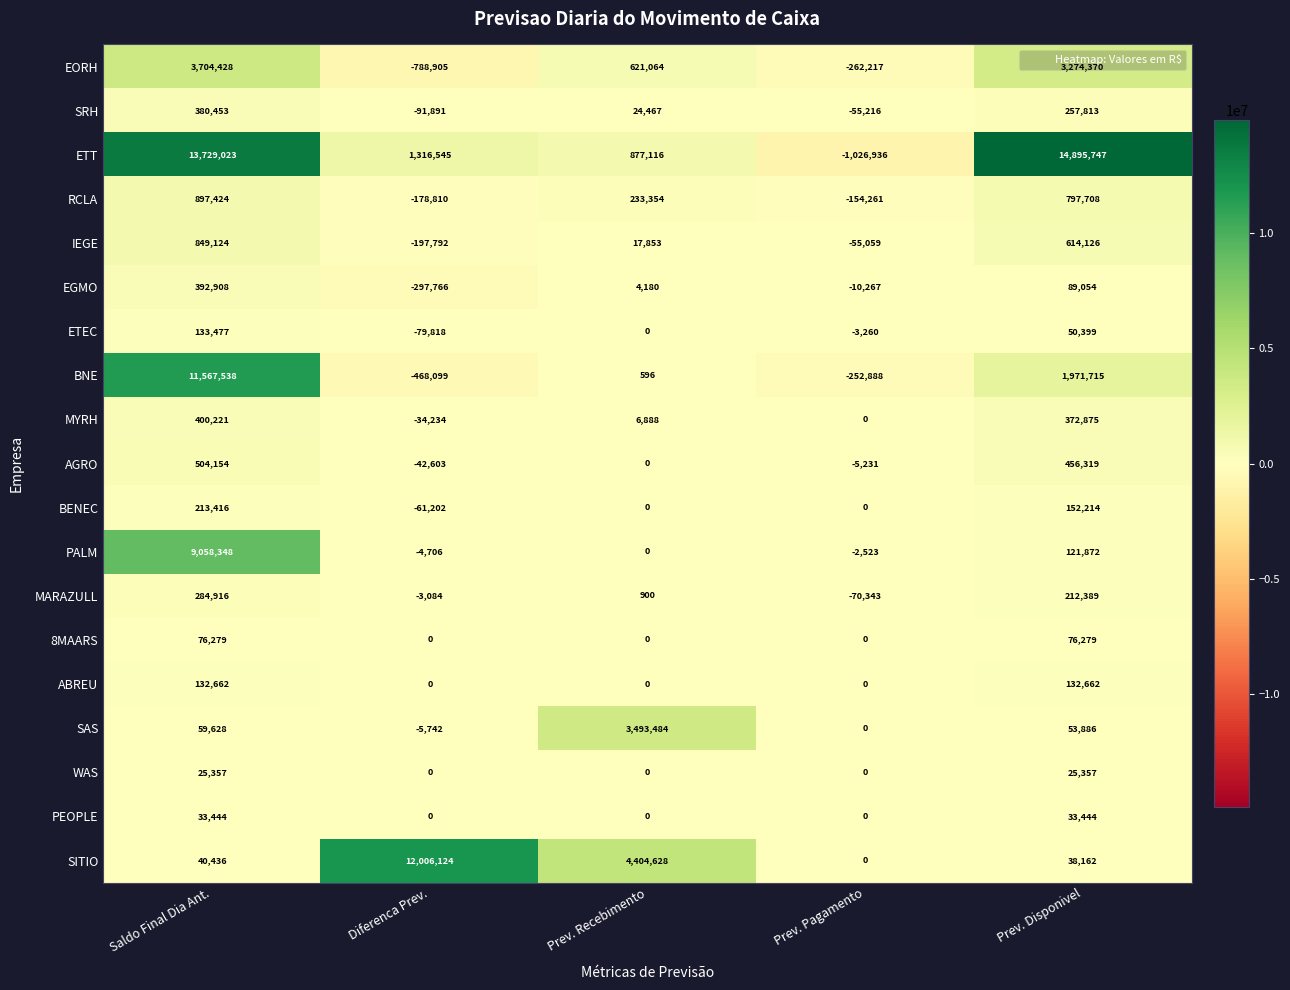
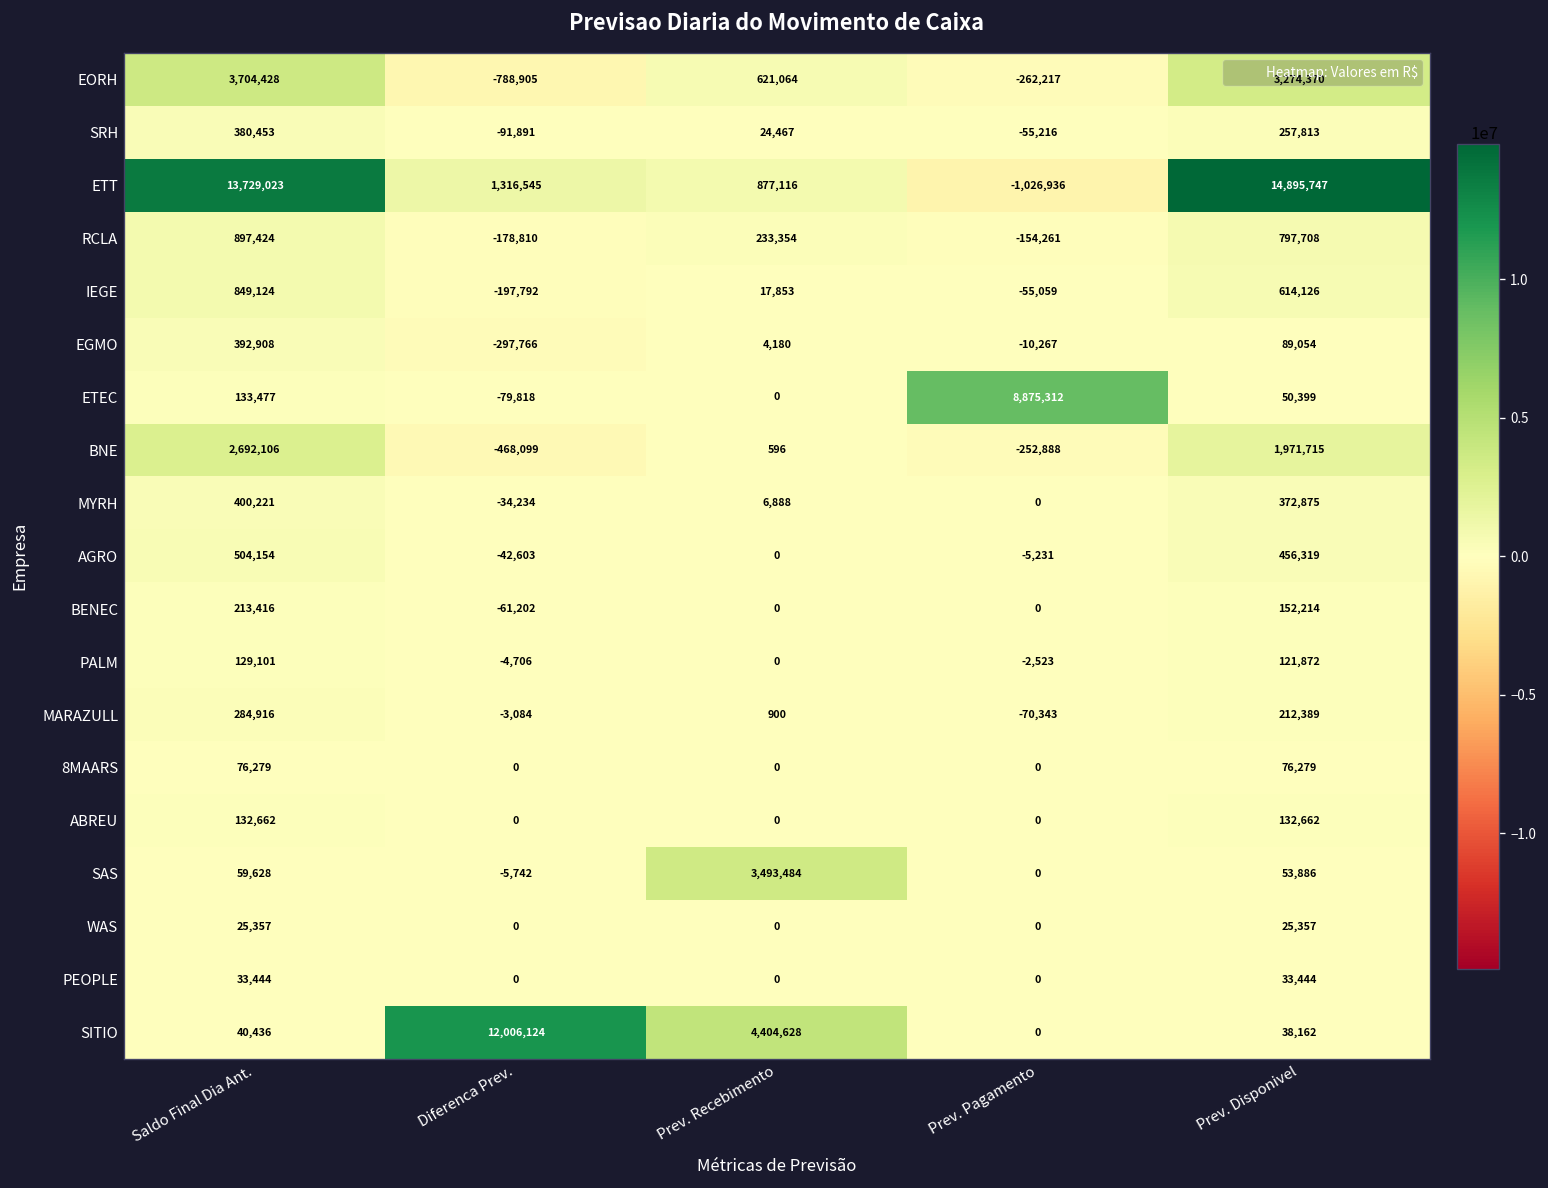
ETEC, Prev. Pagamento: -3,260 -> 8,875,312
BNE, Saldo Final Dia Ant.: 11,567,538 -> 2,692,106
PALM, Saldo Final Dia Ant.: 9,058,348 -> 129,101
